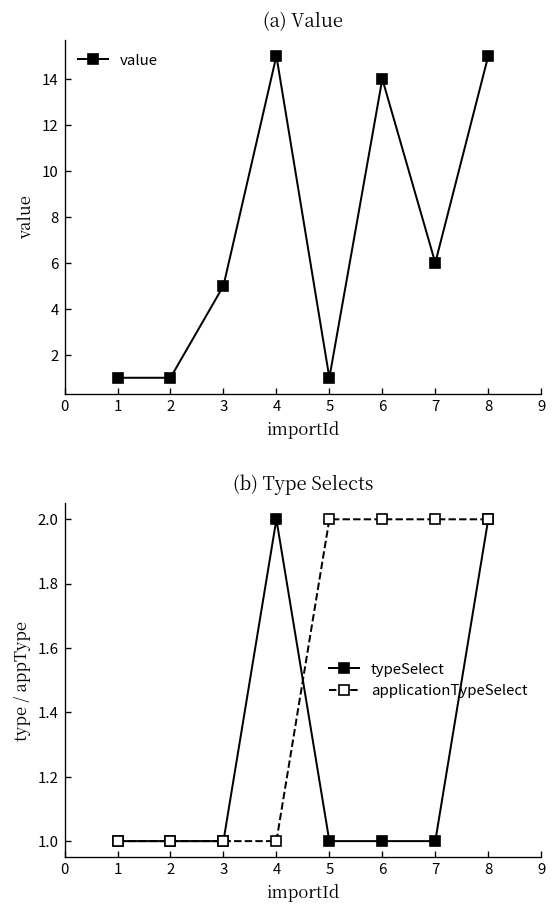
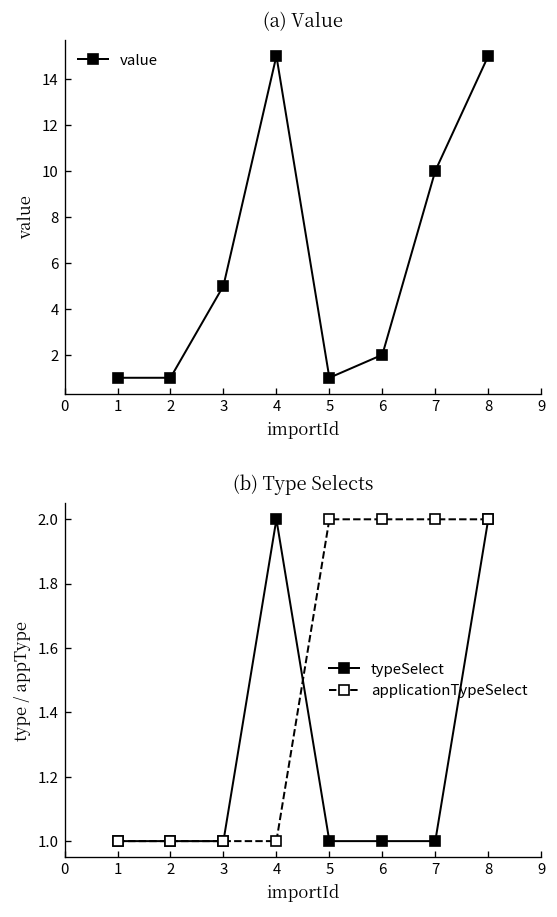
(a) Value, 6: 14 -> 2
(a) Value, 7: 6 -> 10
